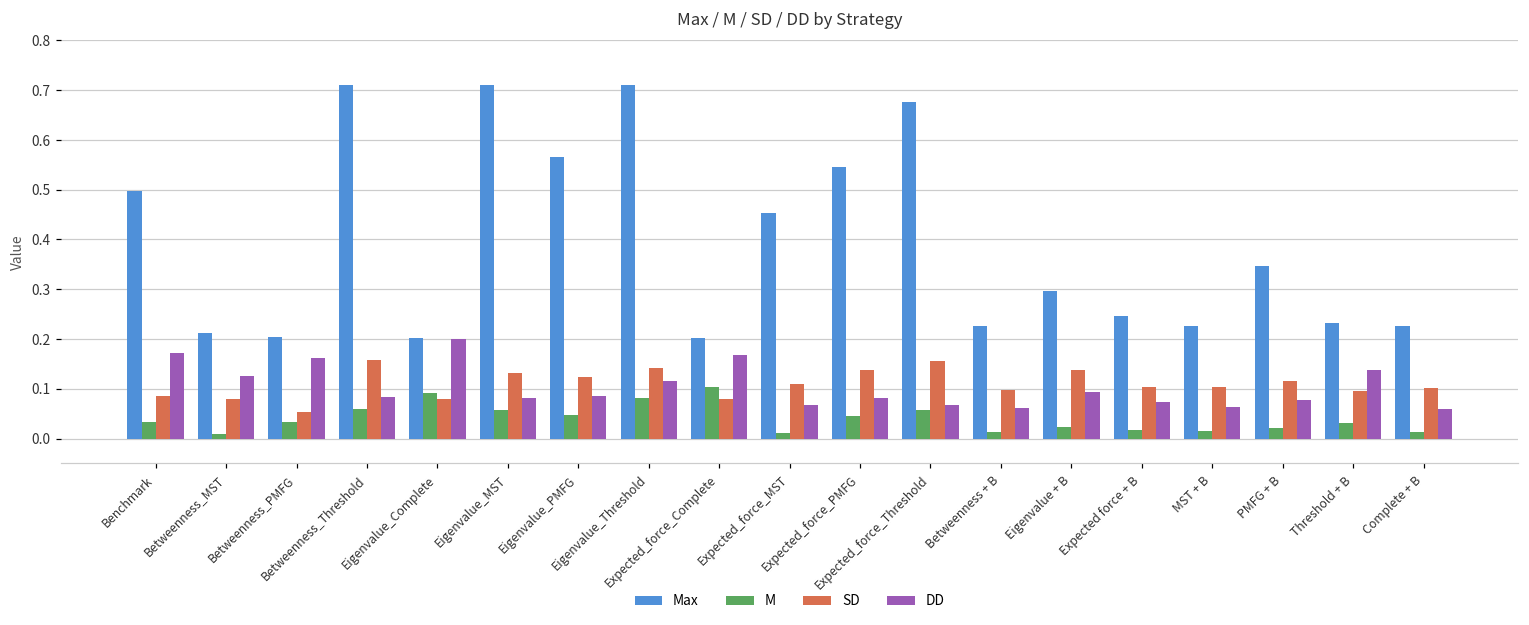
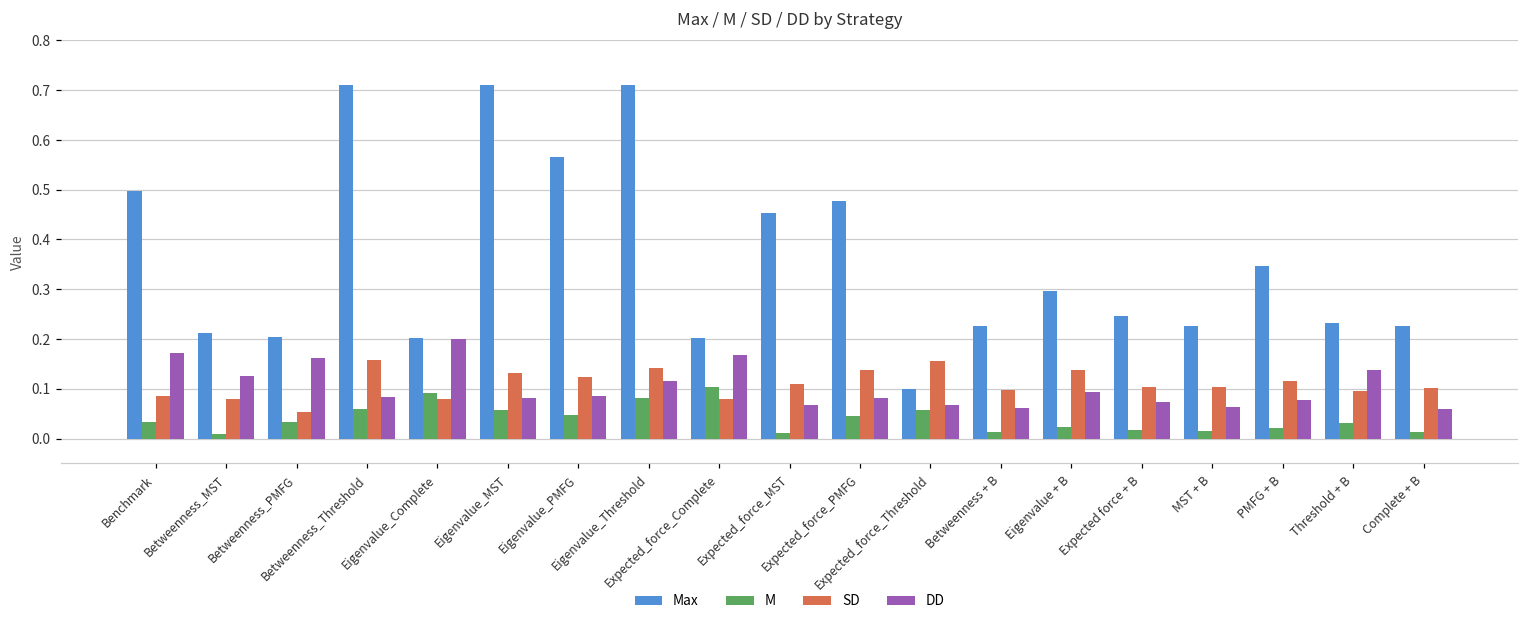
Max, Expected_force_PMFG: 0.55 -> 0.48
Max, Expected_force_Threshold: 0.68 -> 0.10
